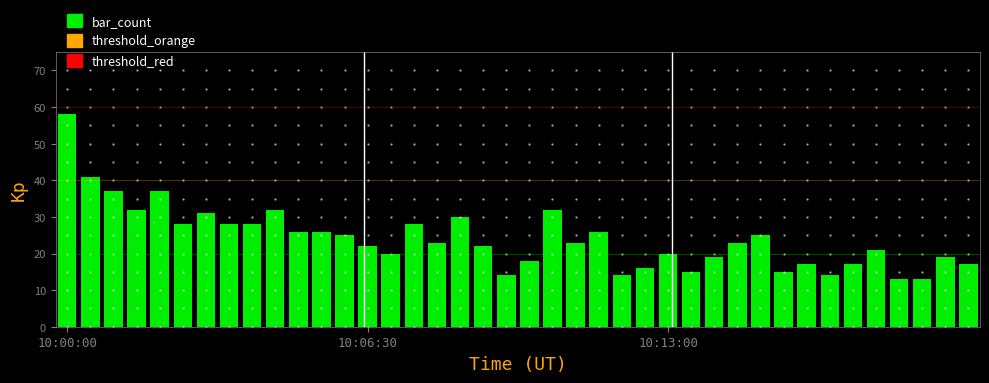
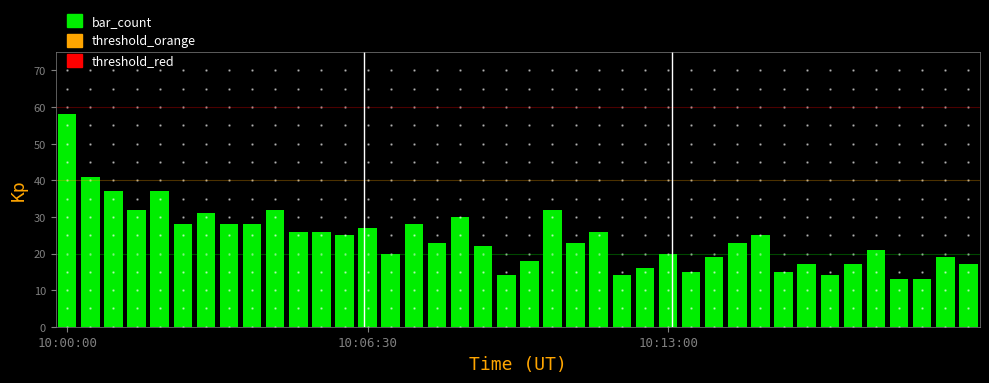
bar_count, 10:06:30: 22 -> 27
